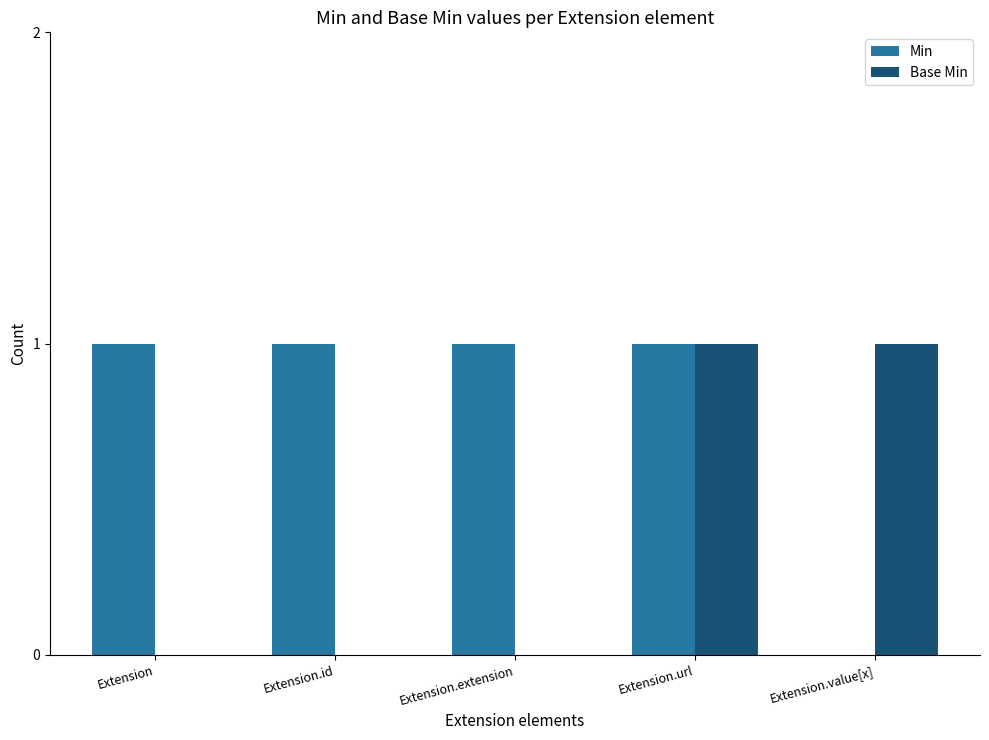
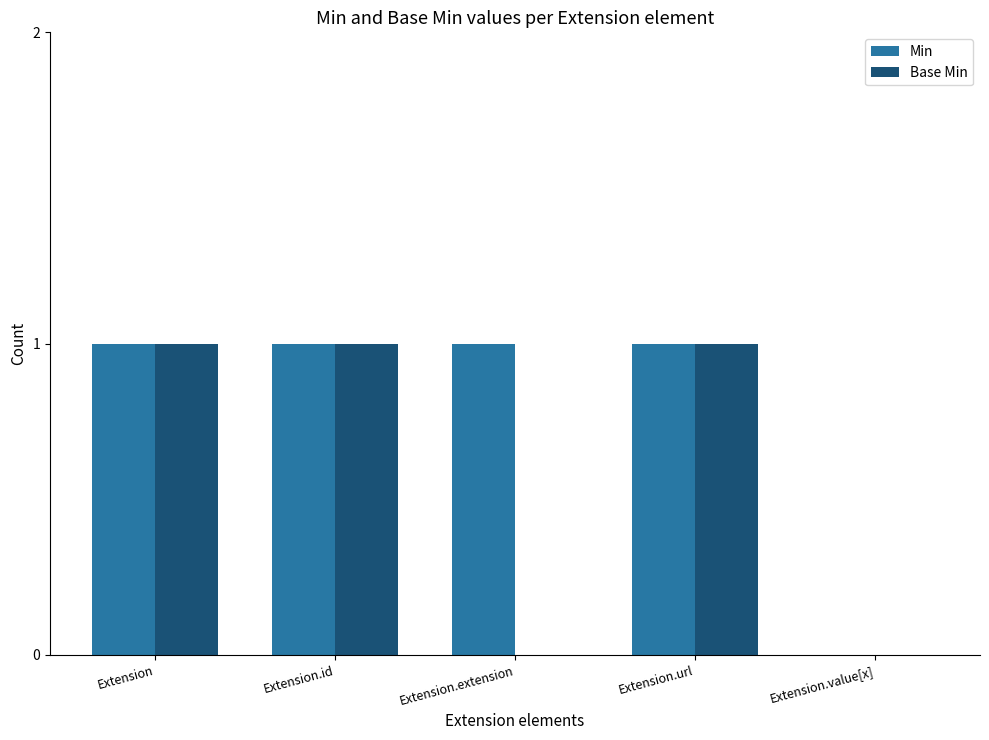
Base Min, Extension: 0 -> 1
Base Min, Extension.id: 0 -> 1
Base Min, Extension.value[x]: 1 -> 0
